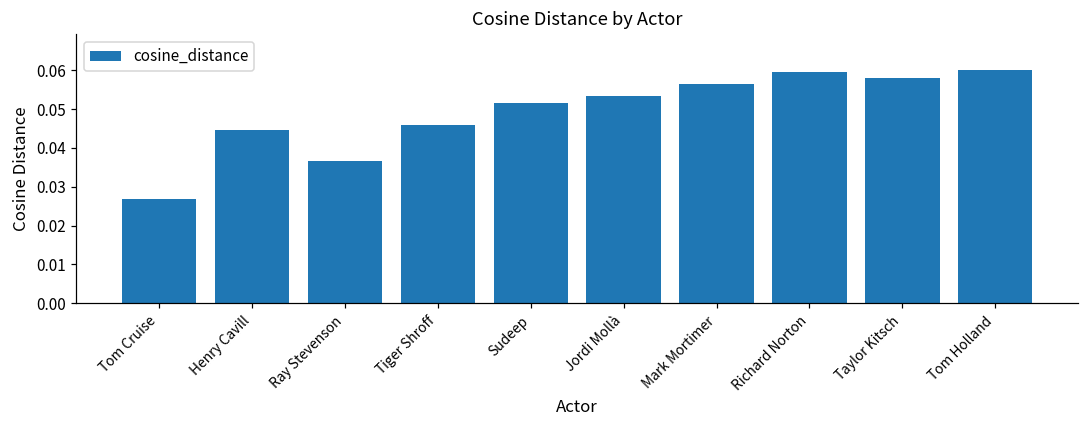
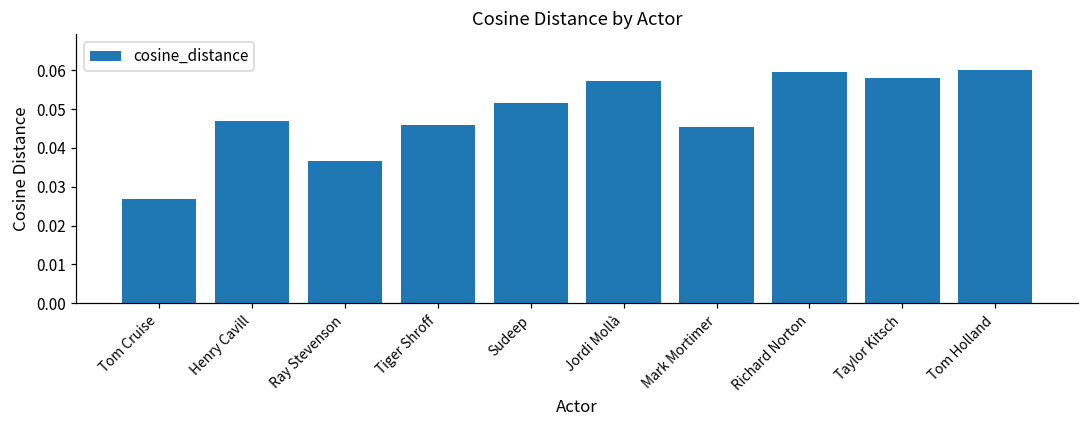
Henry Cavill: 0.045 -> 0.047
Jordi Mollà: 0.053 -> 0.057
Mark Mortimer: 0.057 -> 0.045
